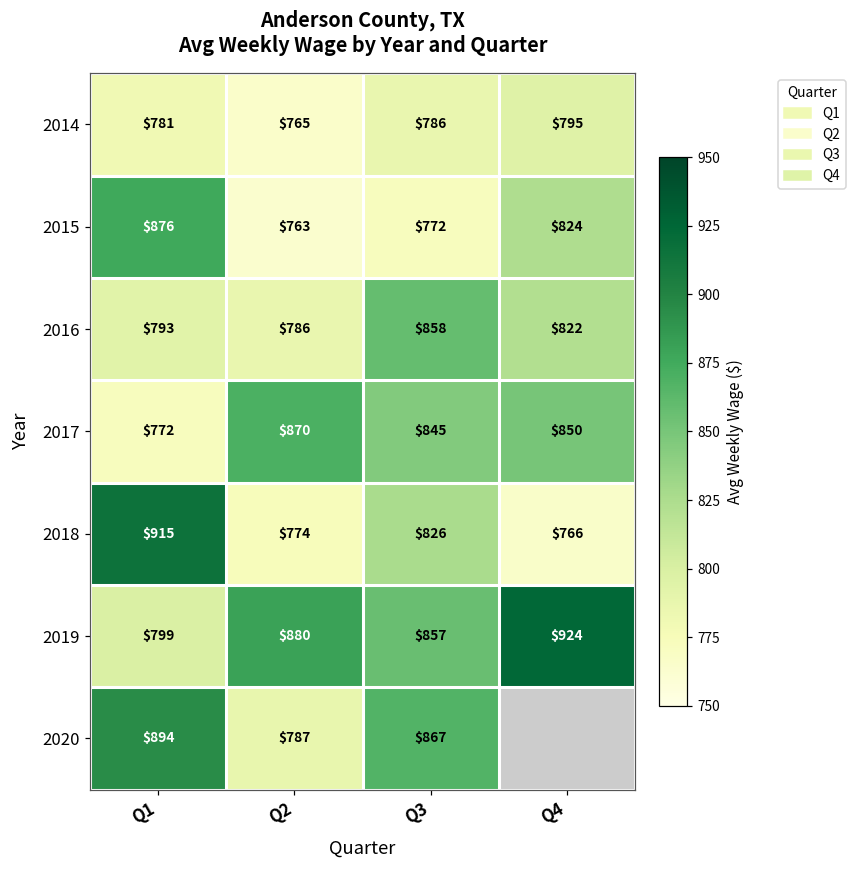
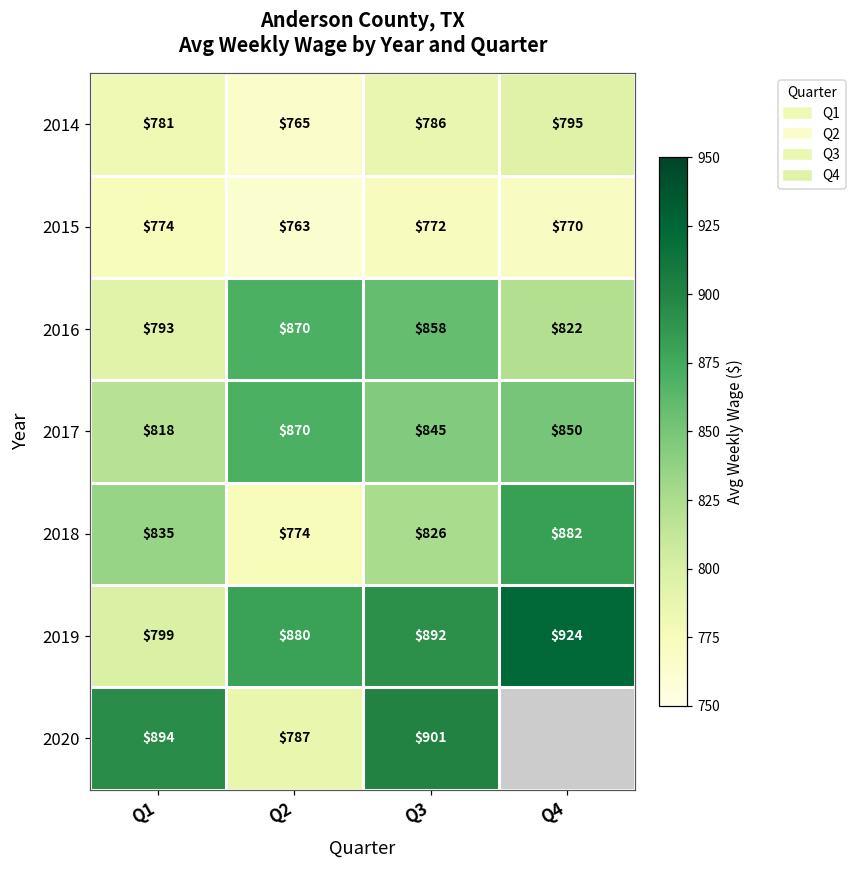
2015, Q1: $876 -> $774
2015, Q4: $824 -> $770
2016, Q2: $786 -> $870
2017, Q1: $772 -> $818
2018, Q1: $915 -> $835
2018, Q4: $766 -> $882
2019, Q3: $857 -> $892
2020, Q3: $867 -> $901
